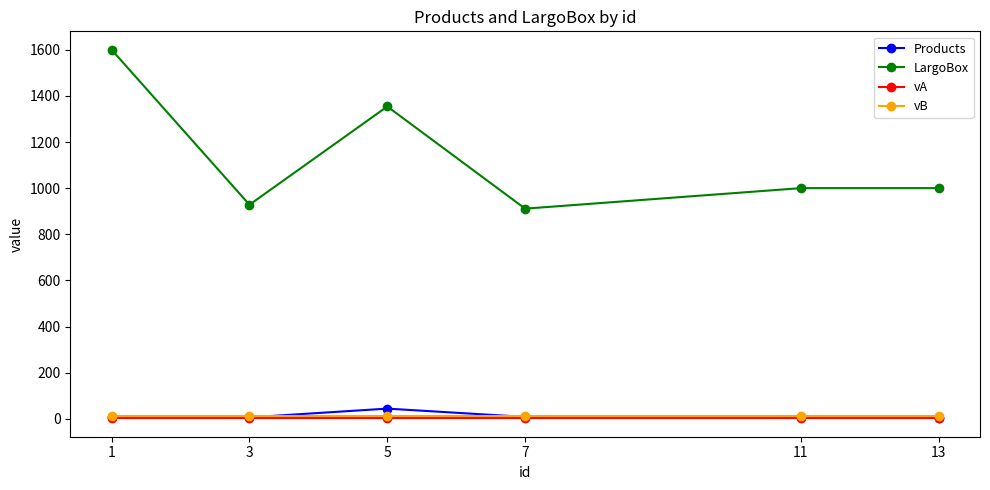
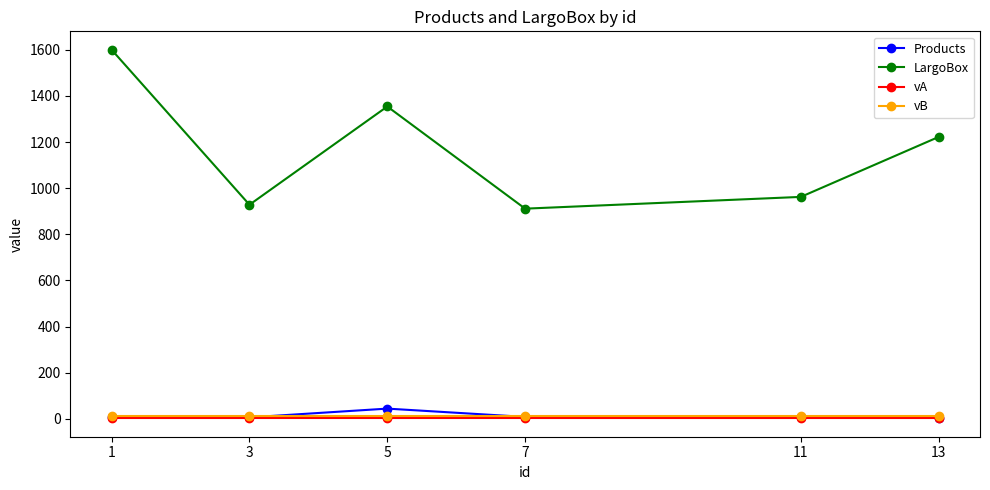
LargoBox, 11: 1000 -> 960
LargoBox, 13: 1000 -> 1220
